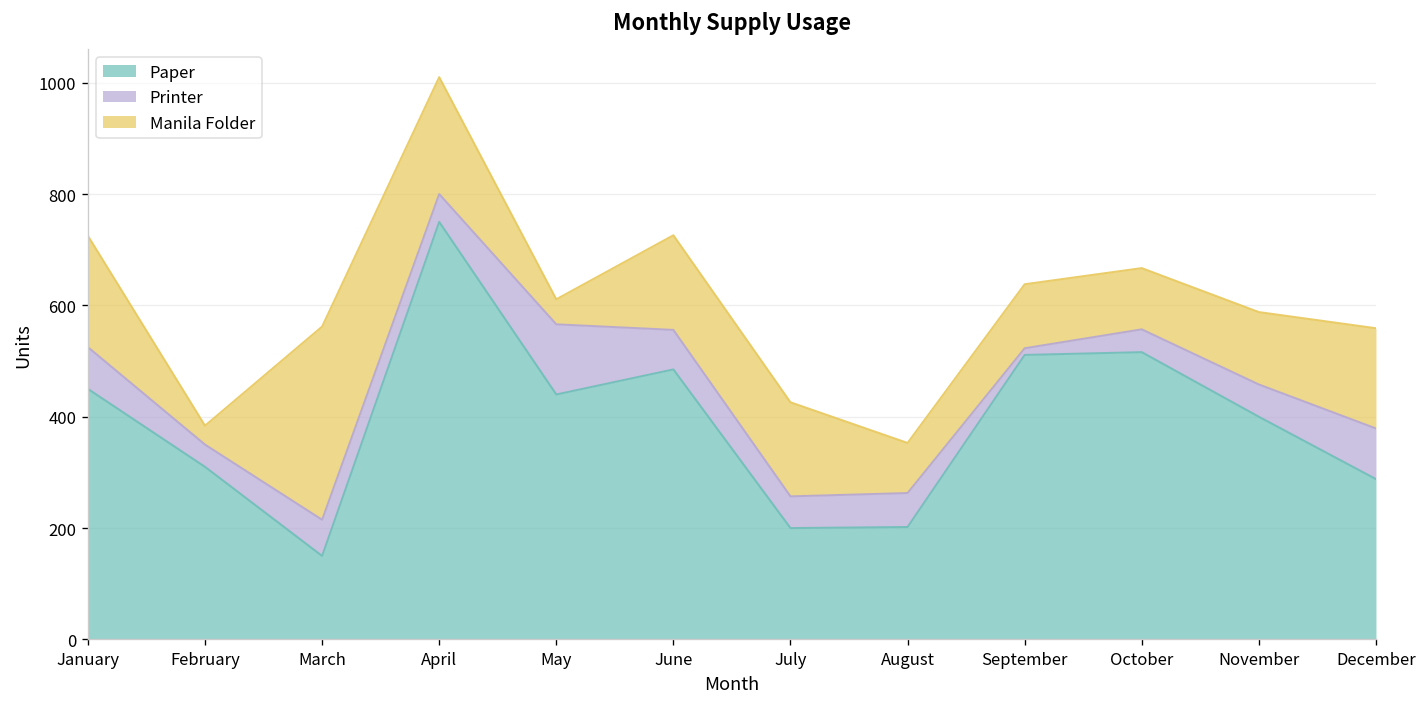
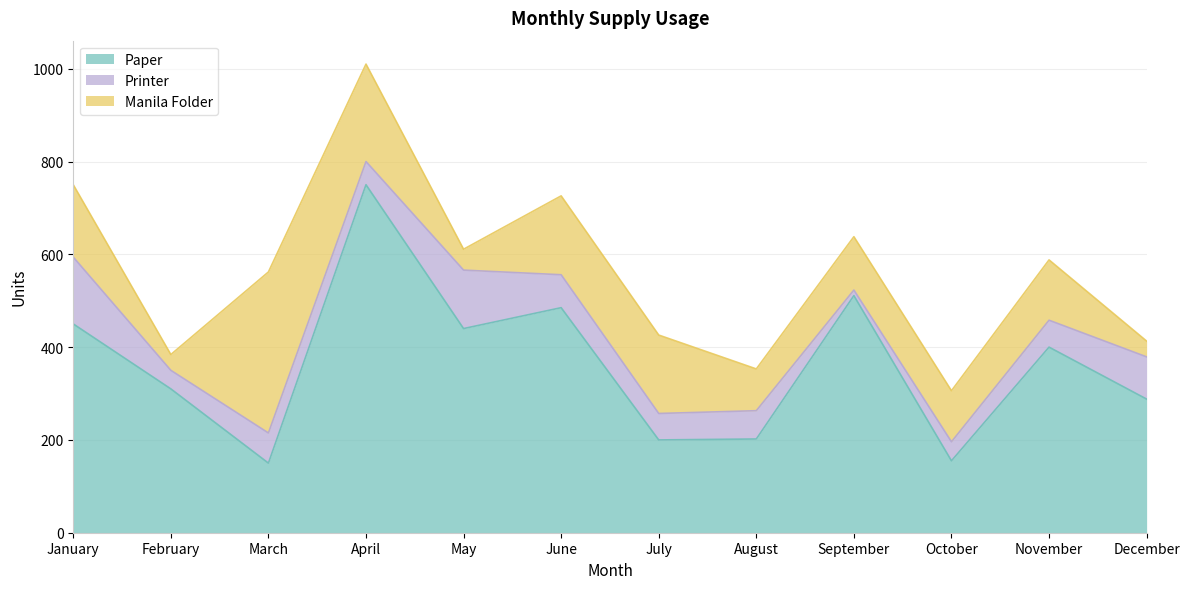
Printer, January: 80 -> 140
Manila Folder, January: 200 -> 160
Paper, October: 520 -> 160
Manila Folder, December: 180 -> 30
